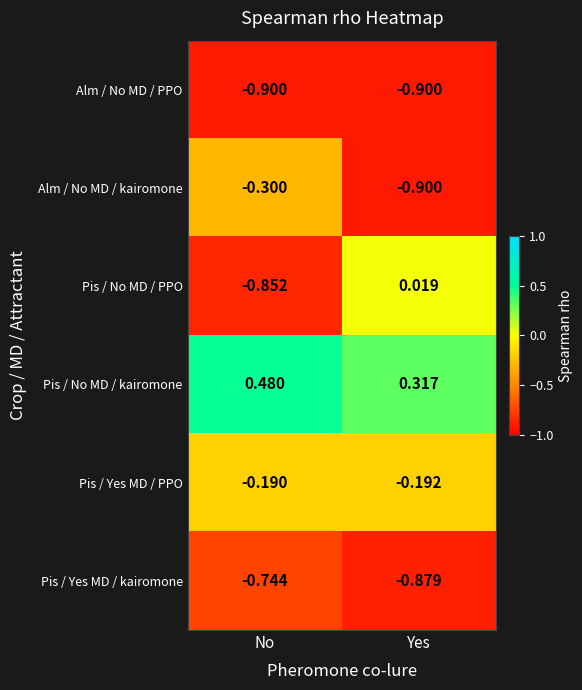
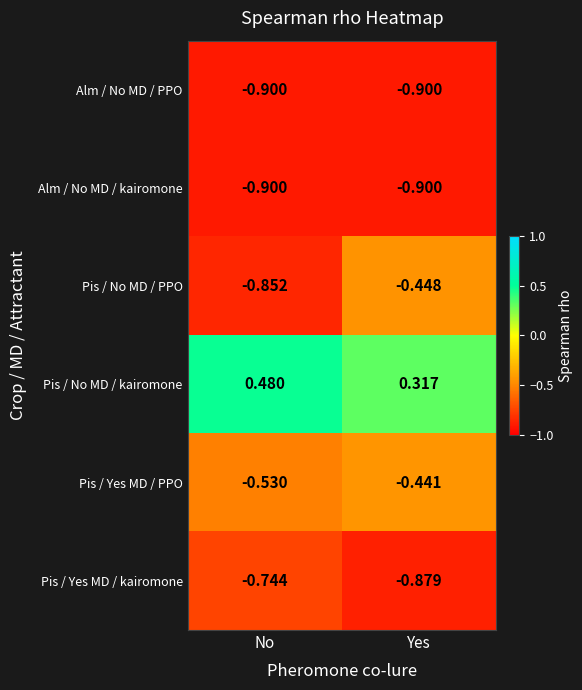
Alm / No MD / kairomone, No: -0.300 -> -0.900
Pis / No MD / PPO, Yes: 0.019 -> -0.448
Pis / Yes MD / PPO, No: -0.190 -> -0.530
Pis / Yes MD / PPO, Yes: -0.192 -> -0.441
